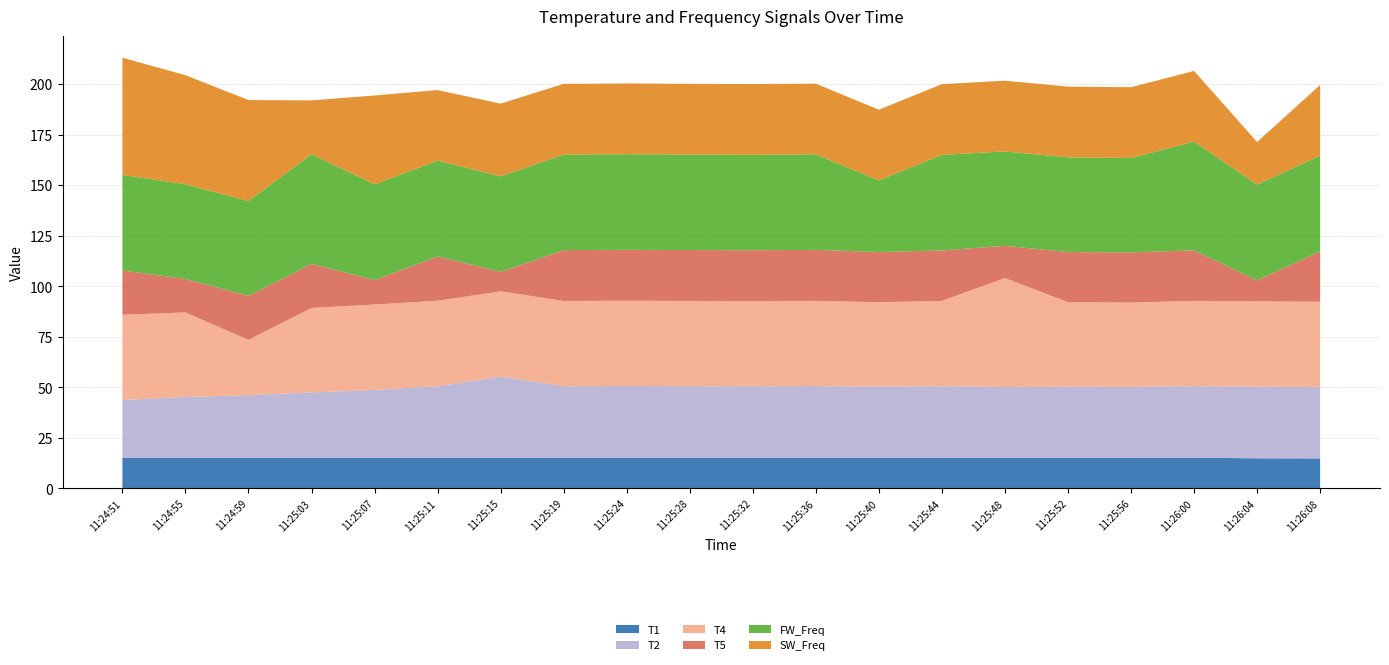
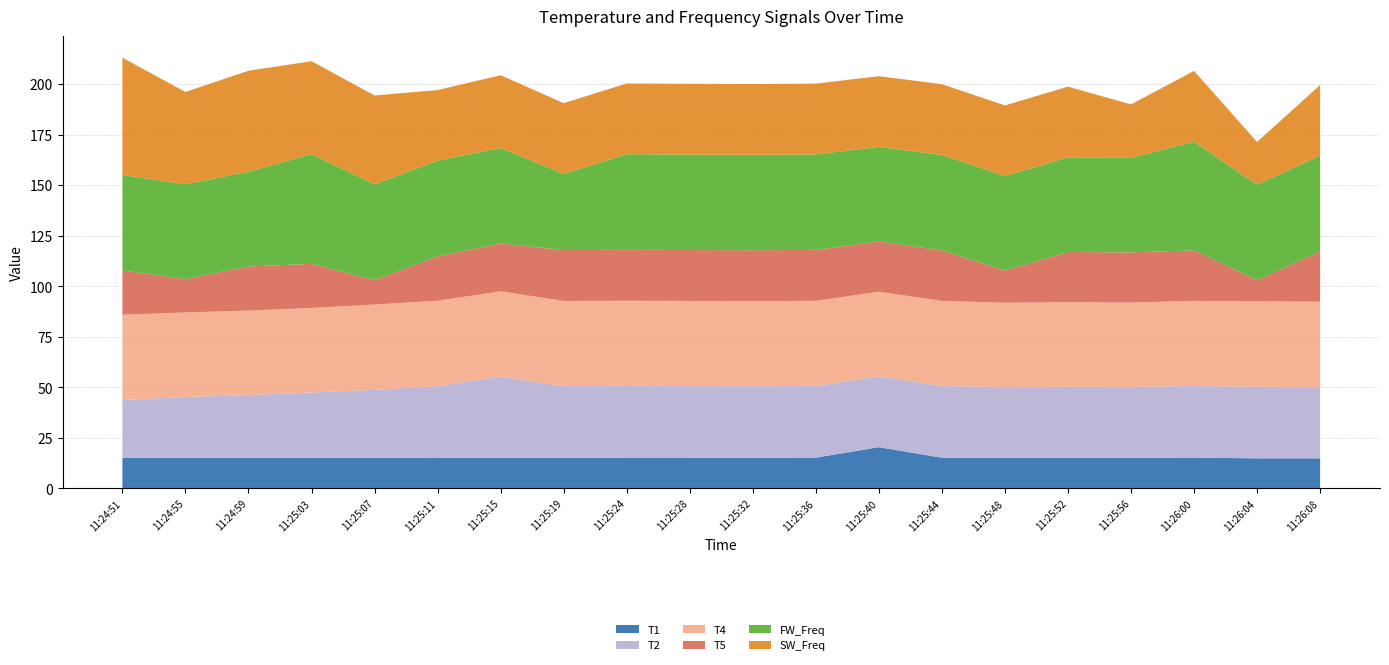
SW_Freq, 11:24:55: 54 -> 46
T4, 11:24:59: 27 -> 42
SW_Freq, 11:25:03: 27 -> 46
T5, 11:25:15: 10 -> 24
FW_Freq, 11:25:19: 47 -> 38
T1, 11:25:40: 15 -> 20
FW_Freq, 11:25:40: 35 -> 47
T4, 11:25:48: 54 -> 42
SW_Freq, 11:25:56: 35 -> 27
